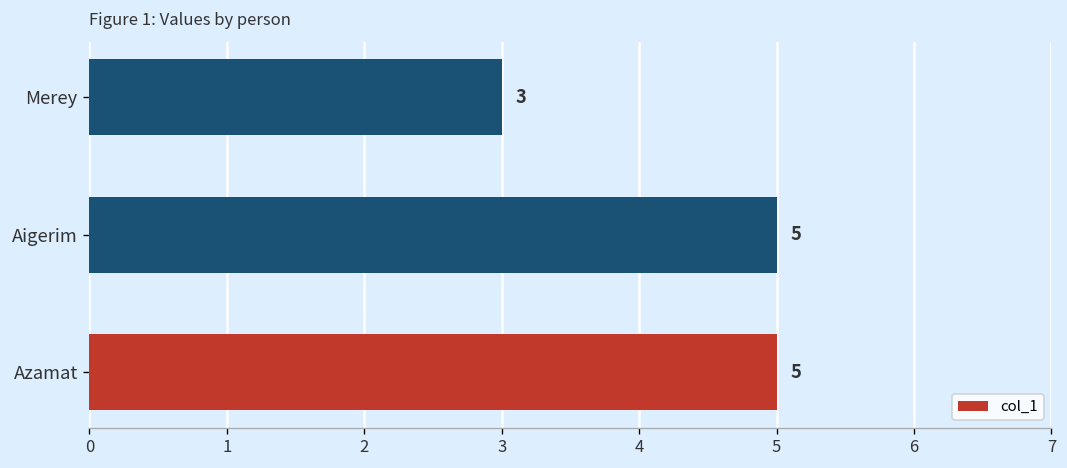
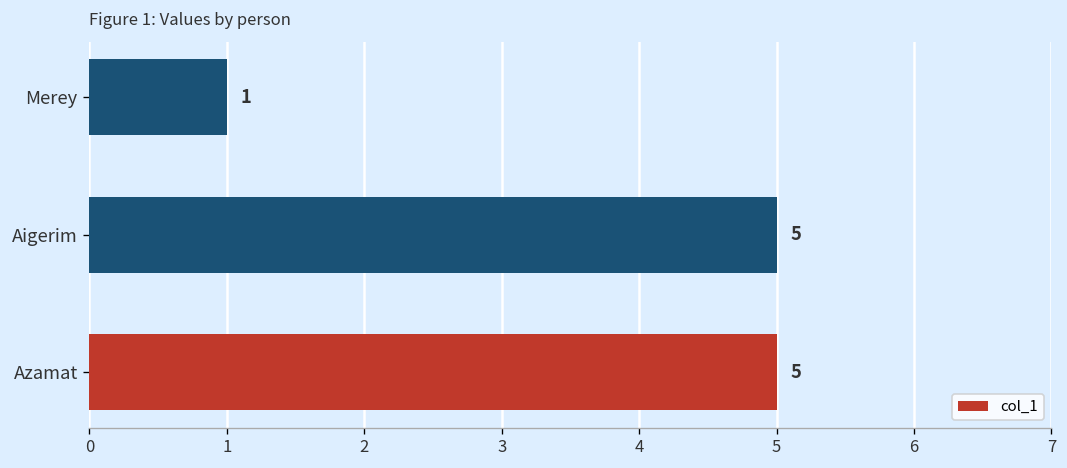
Merey: 3 -> 1
